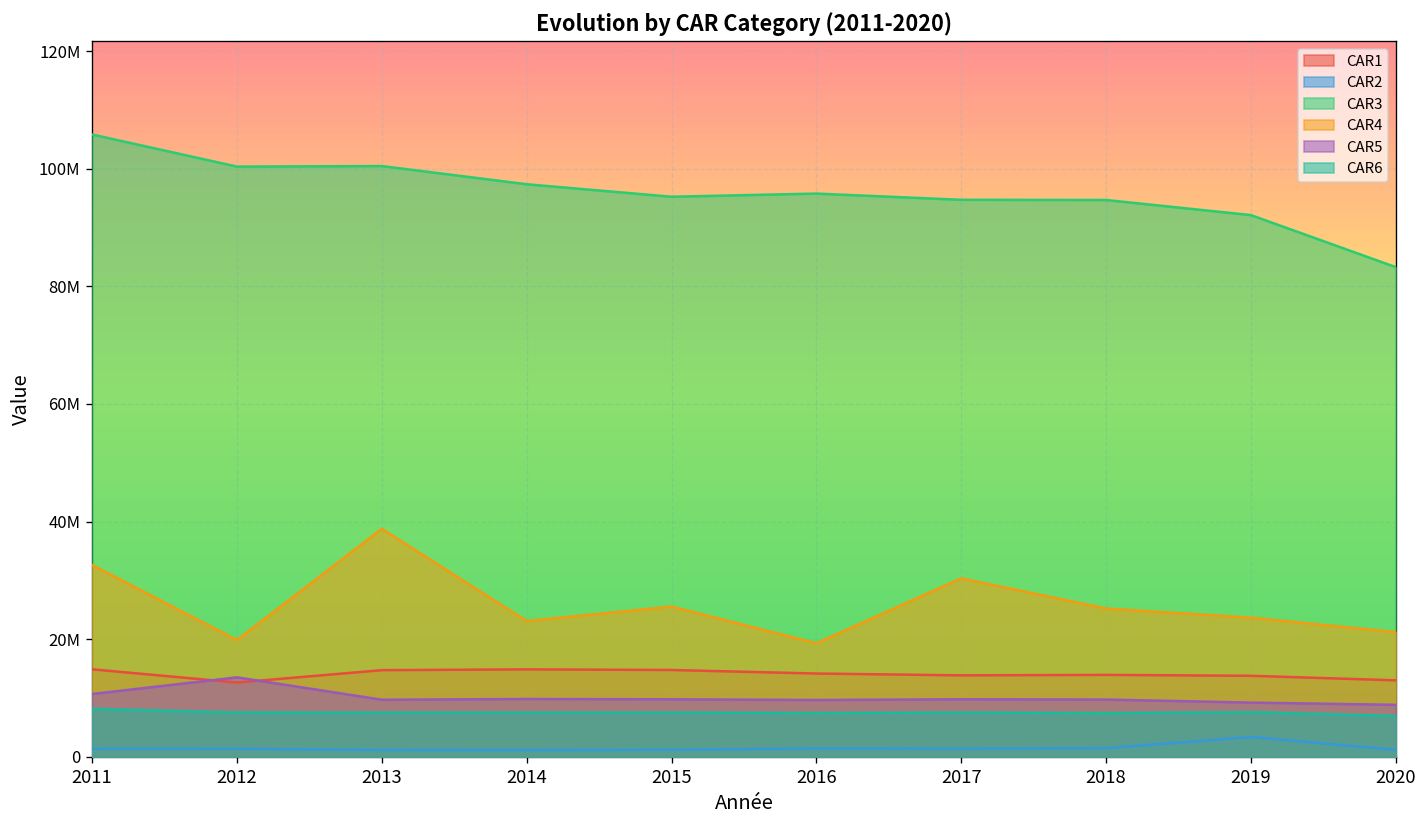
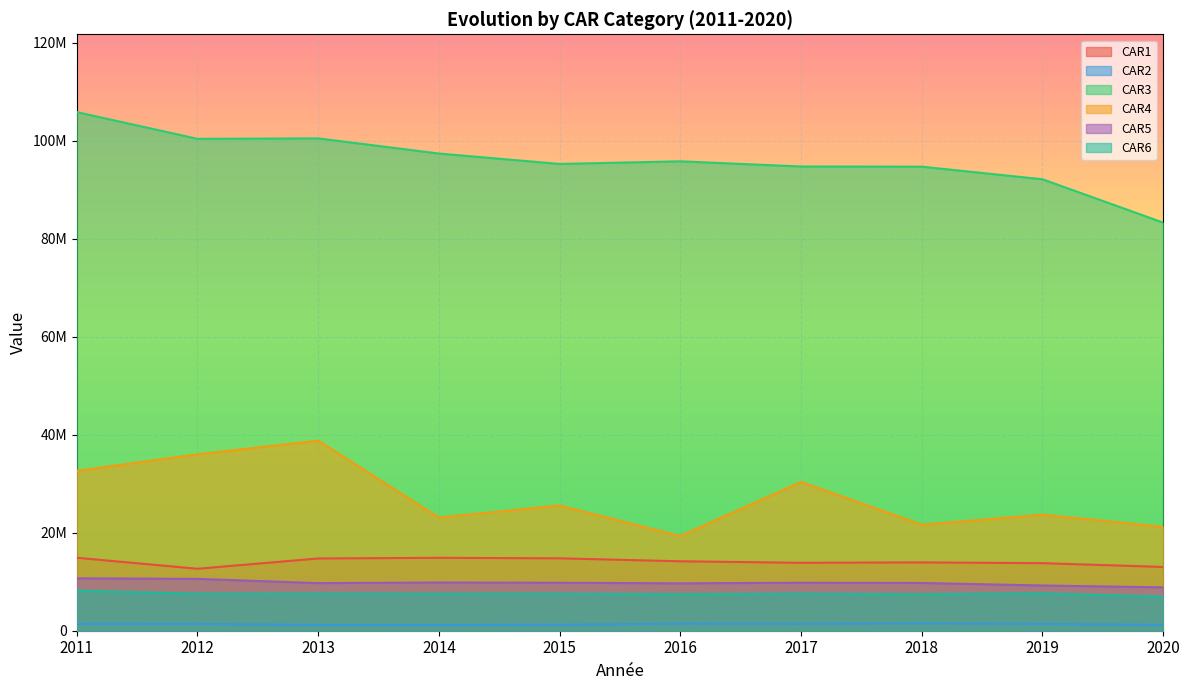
CAR4, 2012: 20000000 -> 36000000
CAR5, 2012: 14000000 -> 11000000
CAR4, 2018: 25000000 -> 22000000
CAR2, 2019: 3000000 -> 1000000
